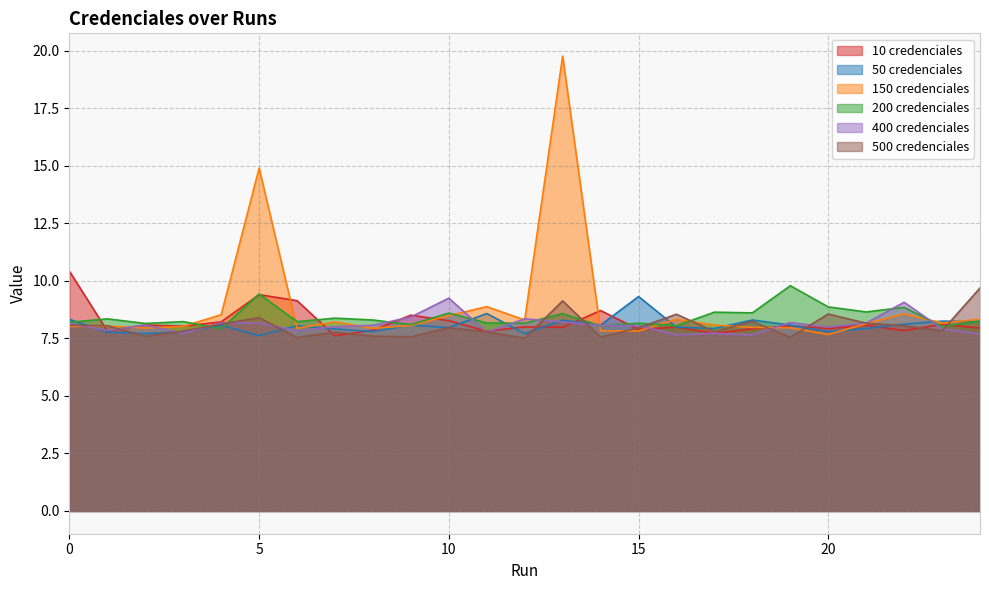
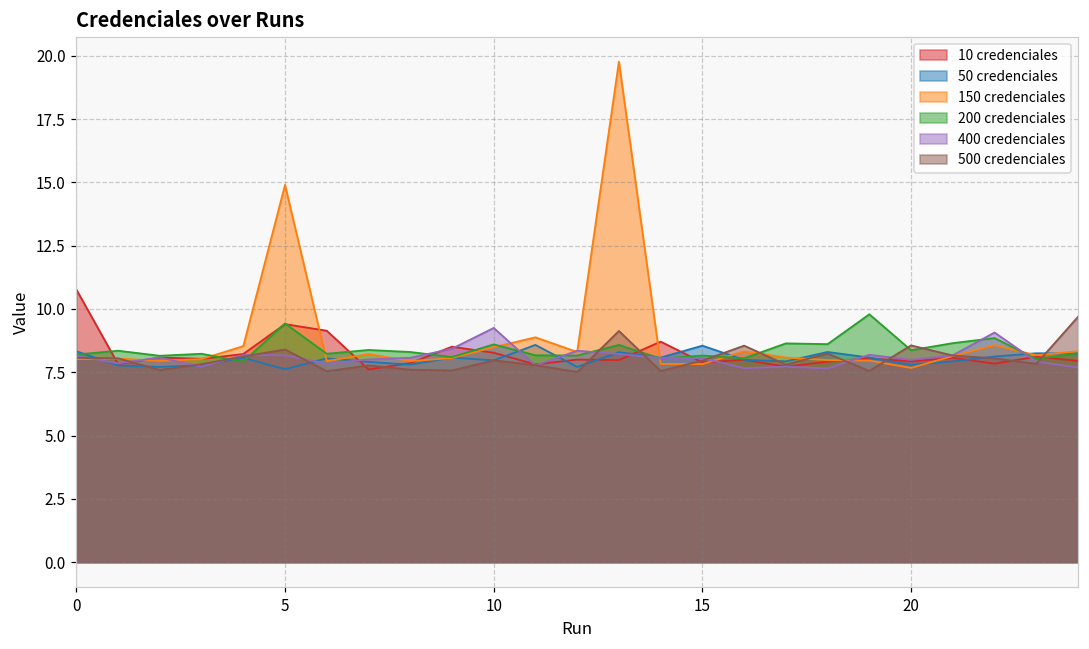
10 credenciales, 0: 10.4 -> 10.8
50 credenciales, 15: 9.3 -> 8.6
200 credenciales, 20: 8.9 -> 8.4
